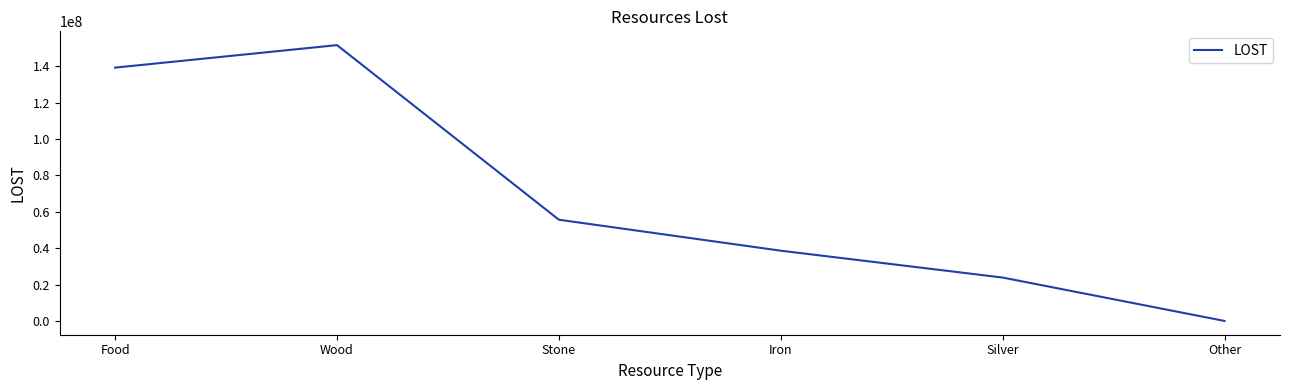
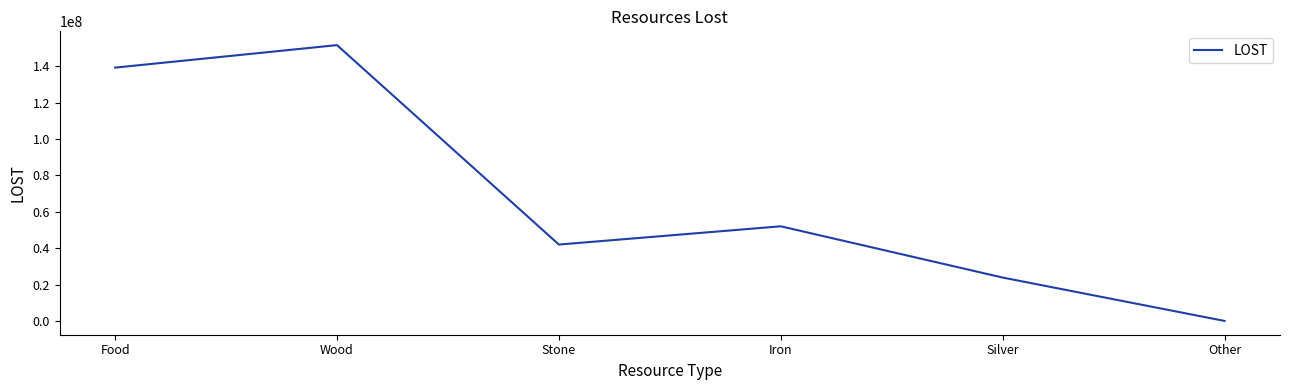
Stone: 56000000 -> 42000000
Iron: 39000000 -> 52000000
